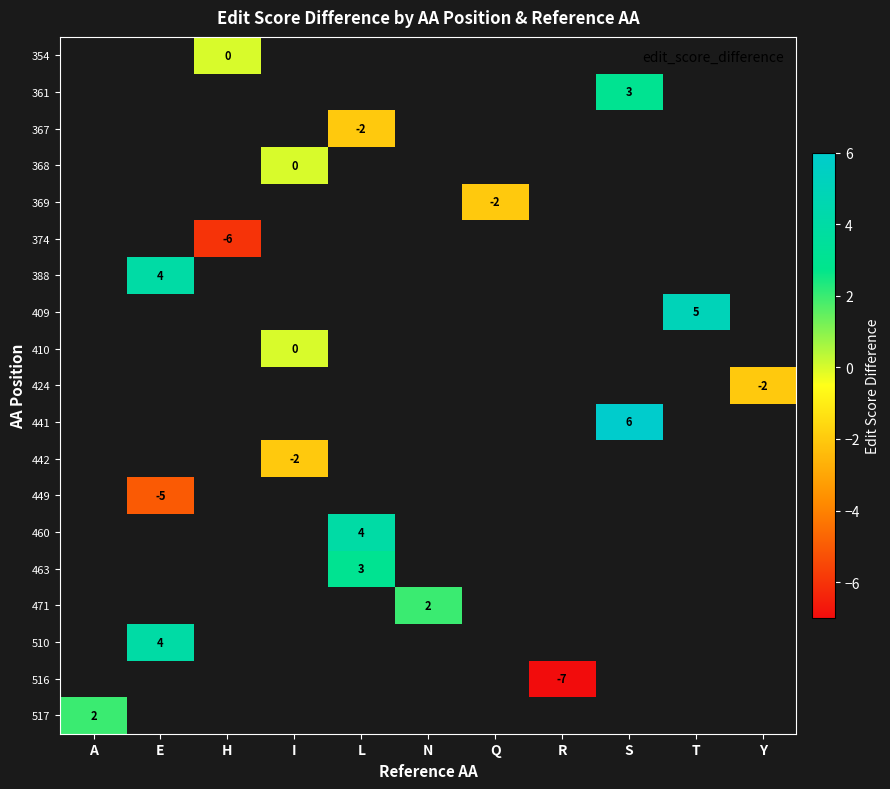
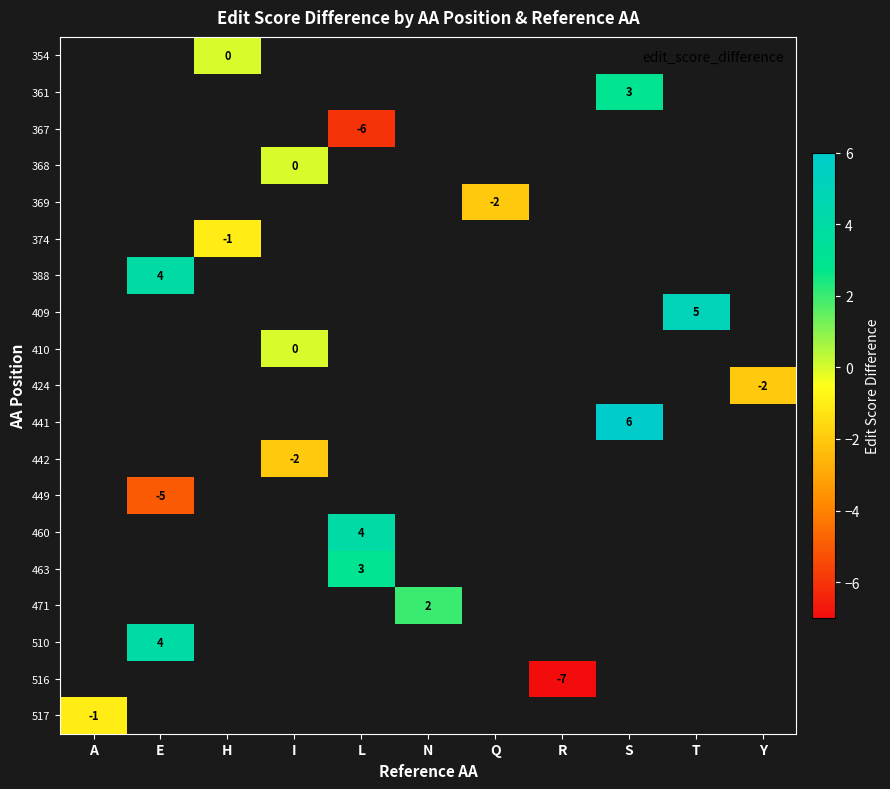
367, L: -2 -> -6
374, H: -6 -> -1
517, A: 2 -> -1
